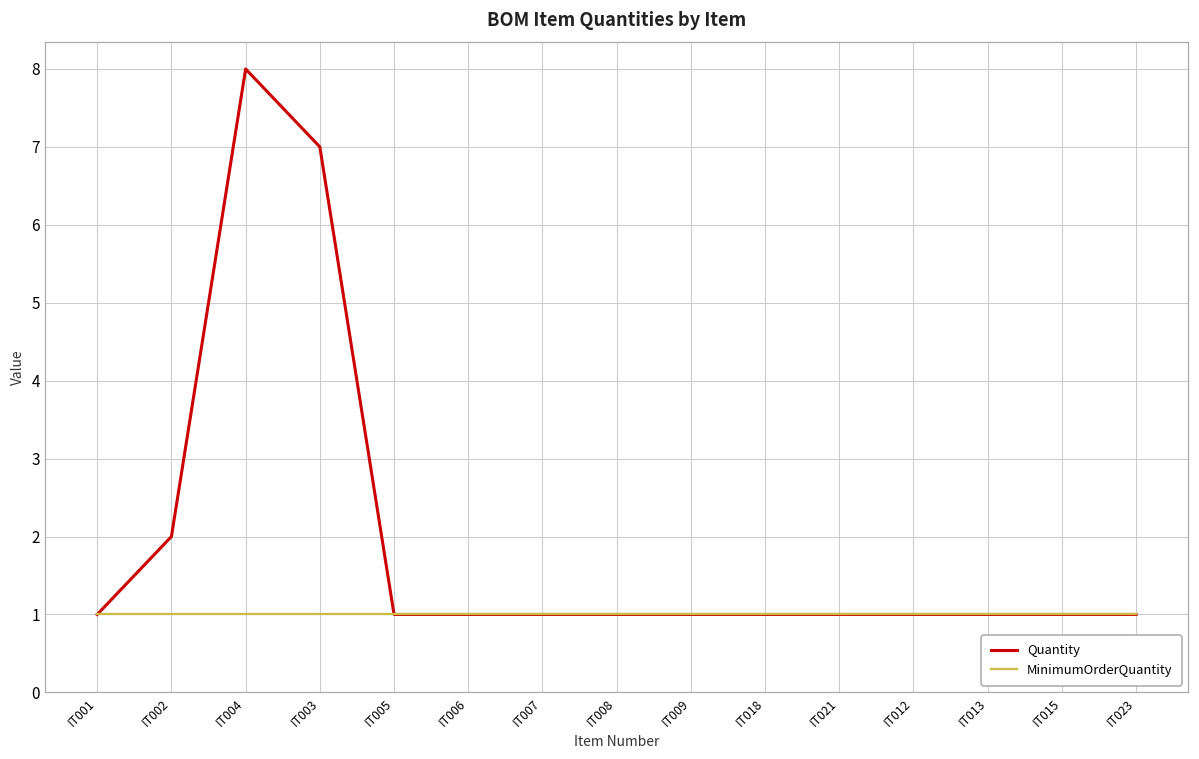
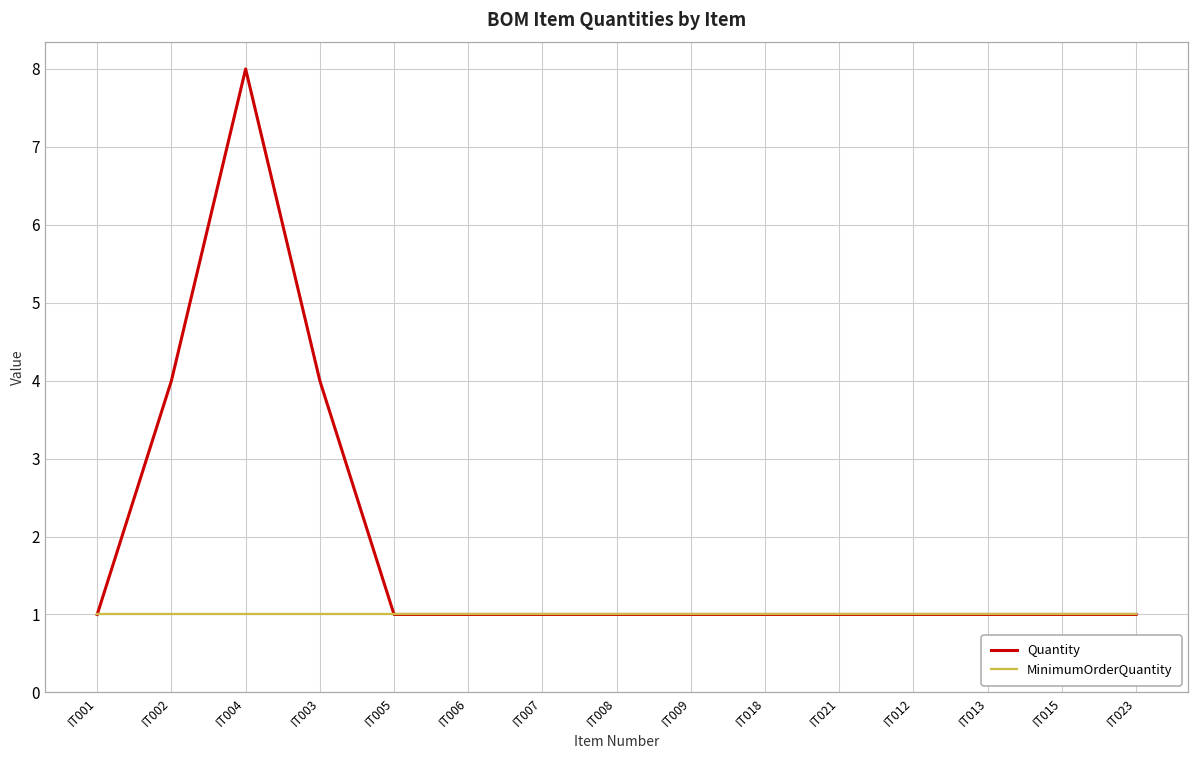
Quantity, IT002: 2 -> 4
Quantity, IT003: 7 -> 4
